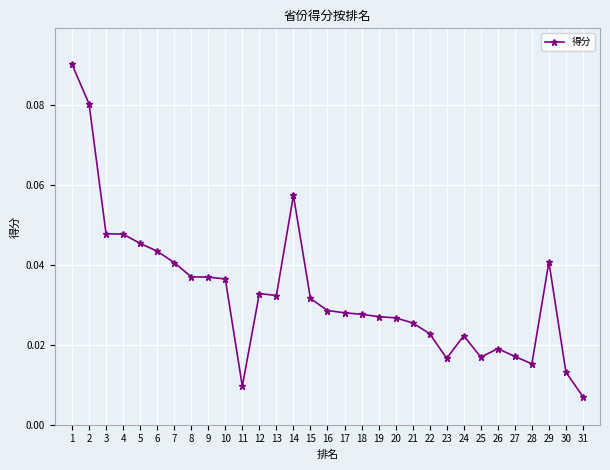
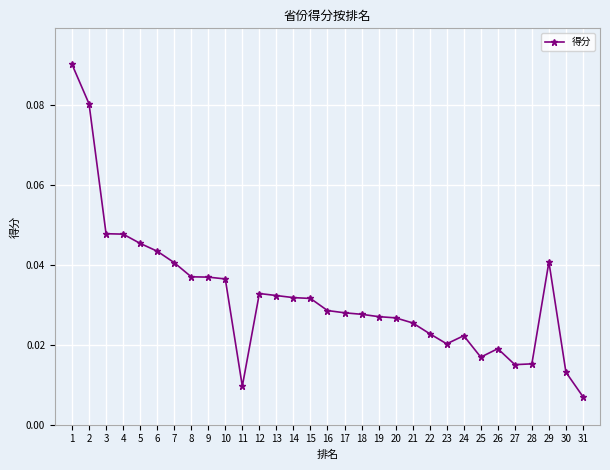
14: 0.057 -> 0.032
23: 0.017 -> 0.020
27: 0.017 -> 0.015
